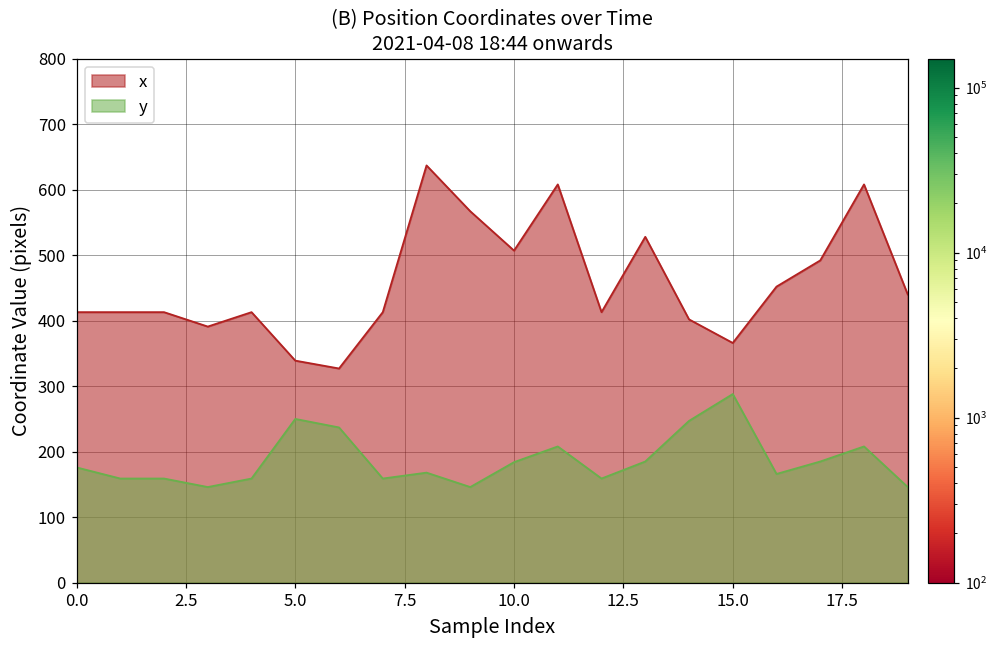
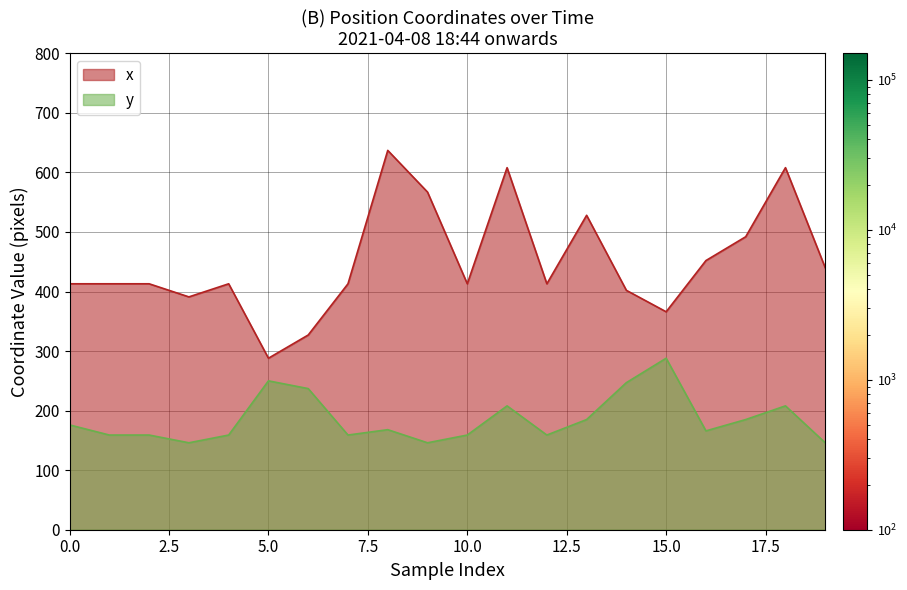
x, 5.0: 340 -> 290
x, 10.0: 510 -> 410
y, 10.0: 180 -> 160
